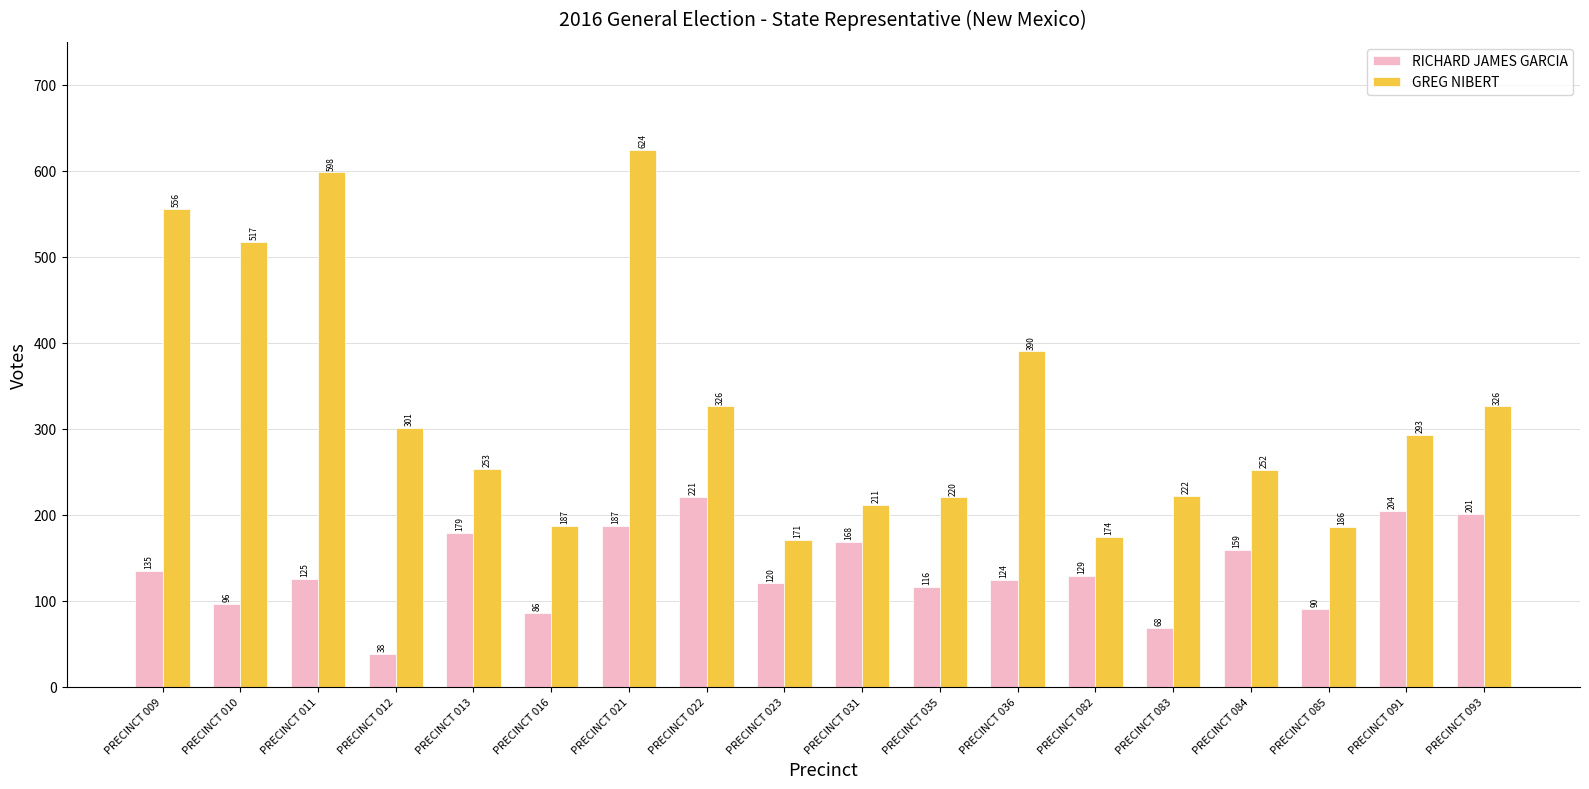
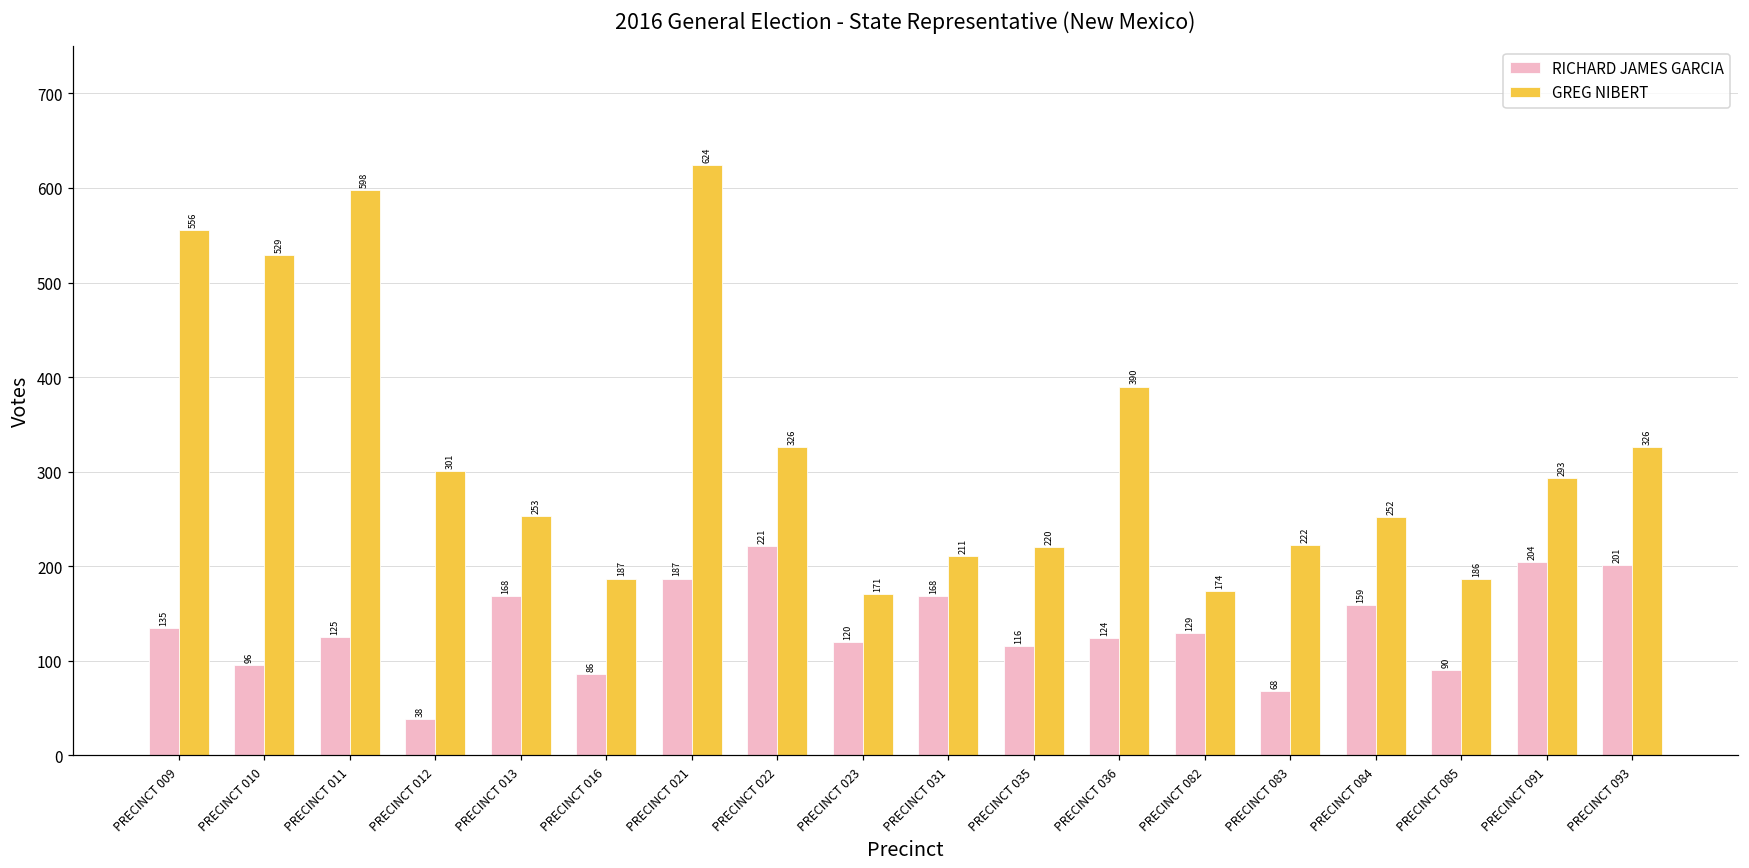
GREG NIBERT, PRECINCT 010: 517 -> 529
RICHARD JAMES GARCIA, PRECINCT 013: 179 -> 168
